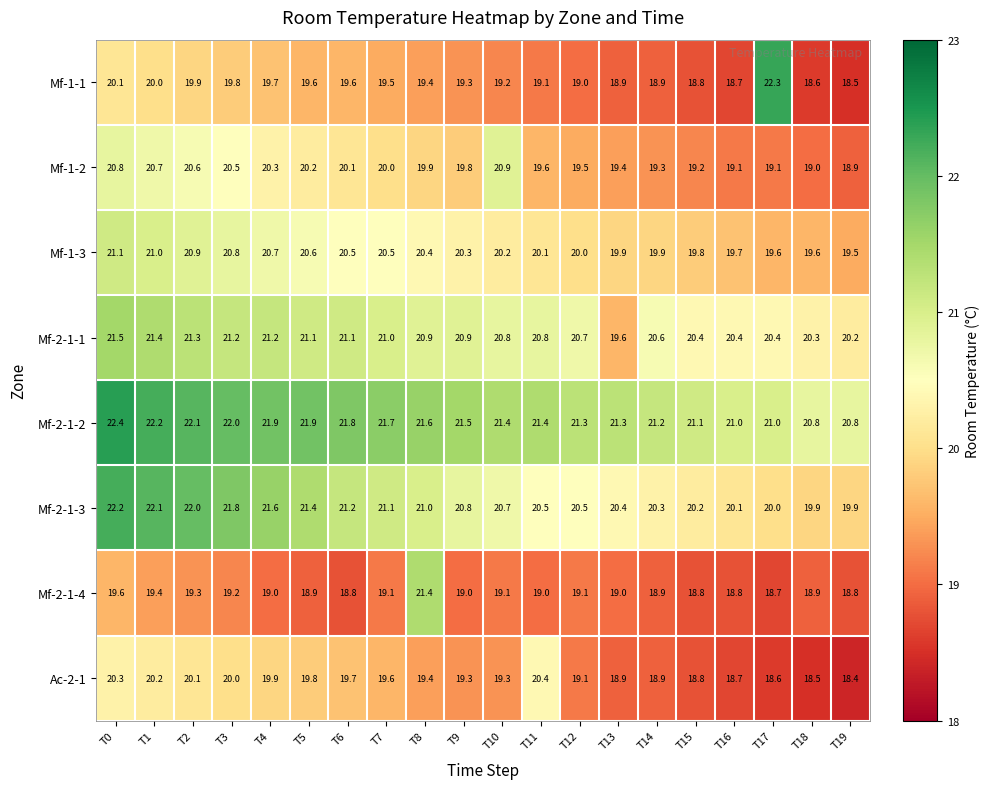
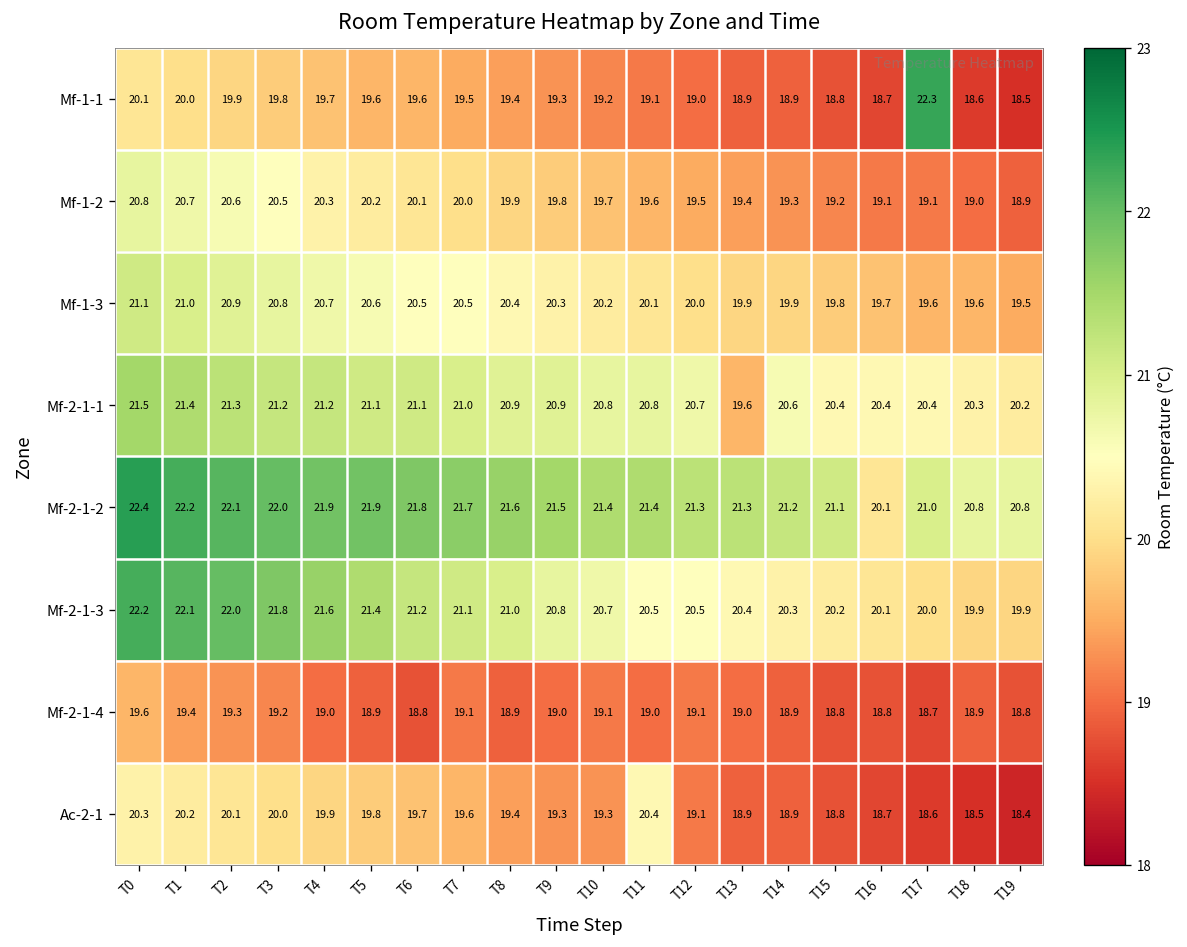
Mf-1-2, T10: 20.9 -> 19.7
Mf-2-1-2, T16: 21.0 -> 20.1
Mf-2-1-4, T8: 21.4 -> 18.9
